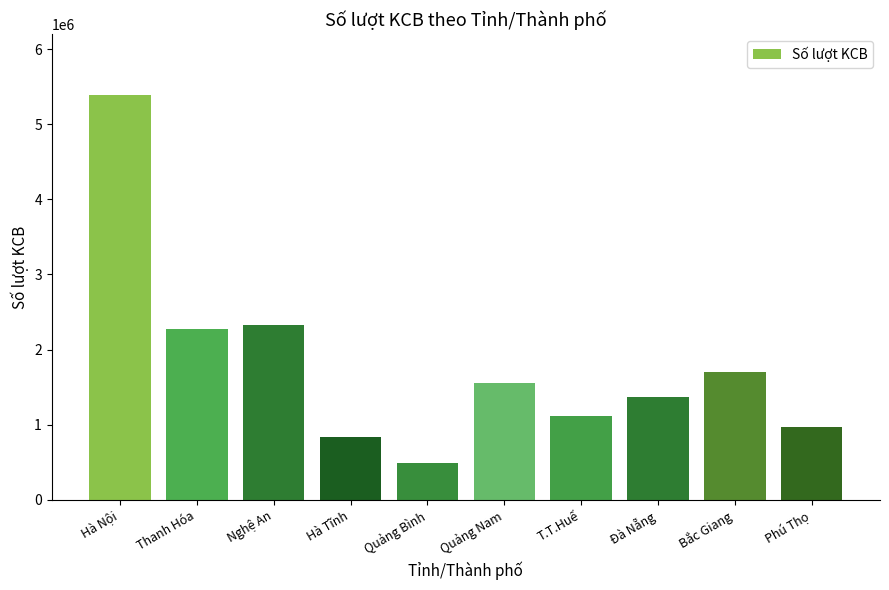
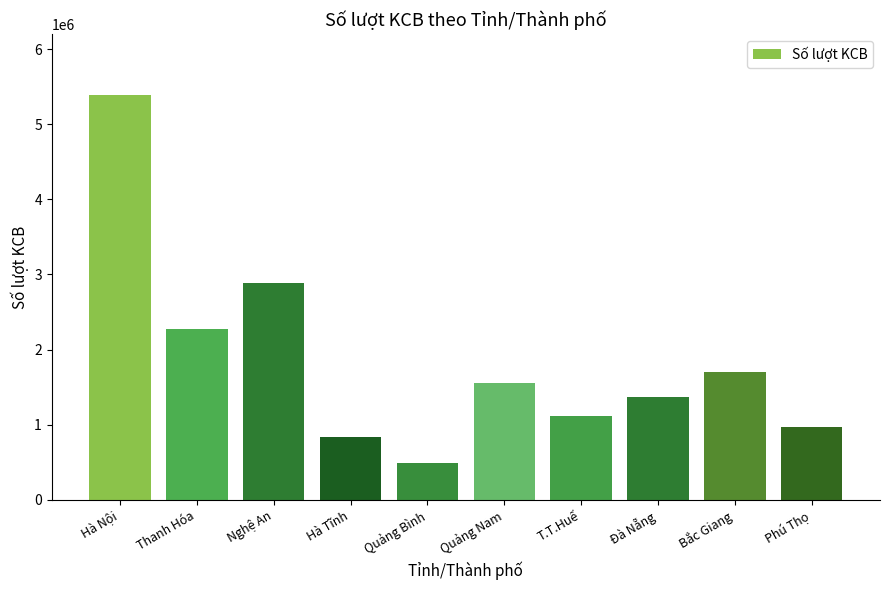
Nghệ An: 2300000 -> 2900000
